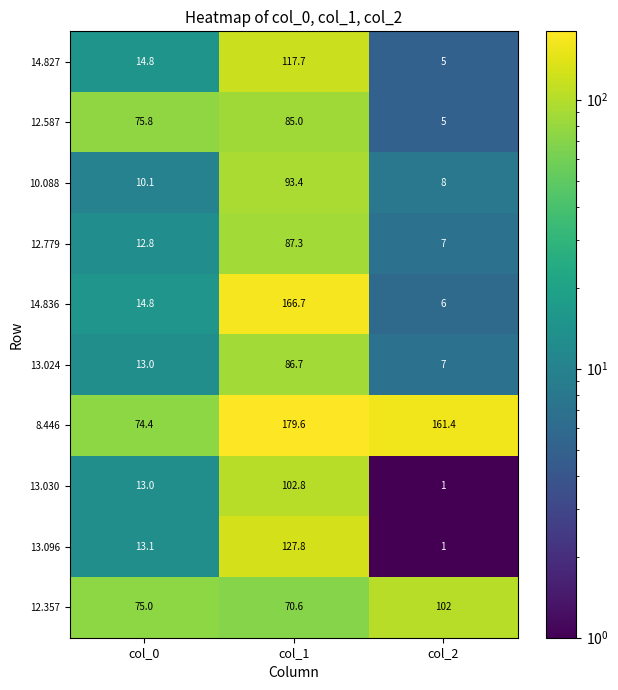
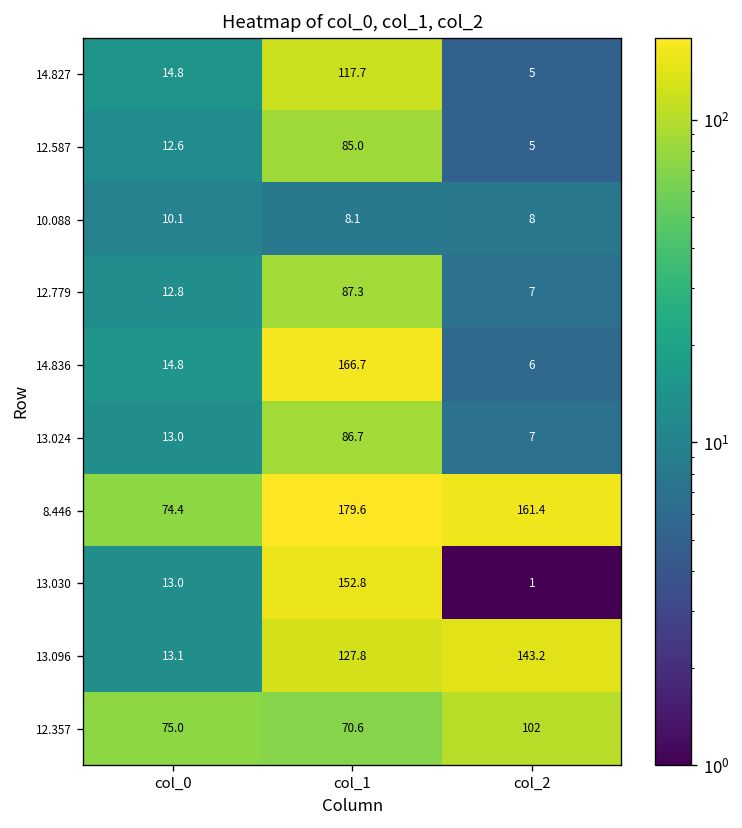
12.587, col_0: 75.8 -> 12.6
10.088, col_1: 93.4 -> 8.1
13.030, col_1: 102.8 -> 152.8
13.096, col_2: 1 -> 143.2
